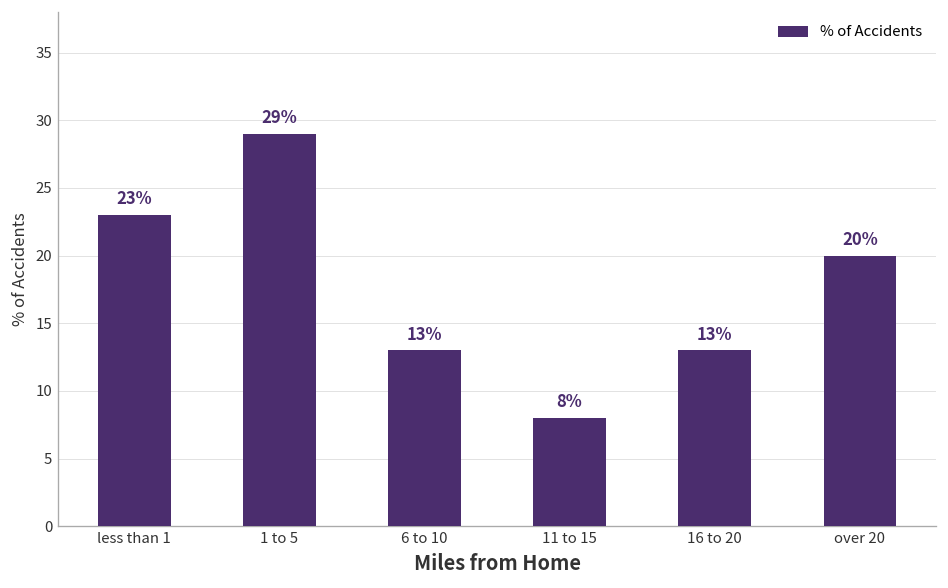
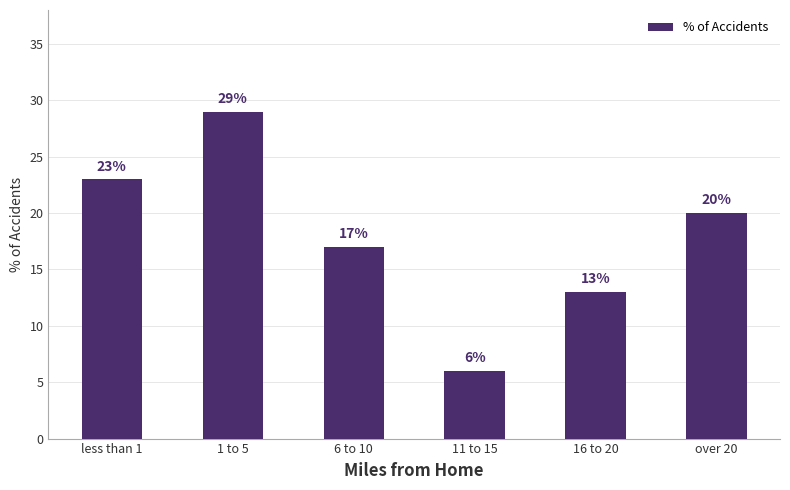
6 to 10: 13% -> 17%
11 to 15: 8% -> 6%
